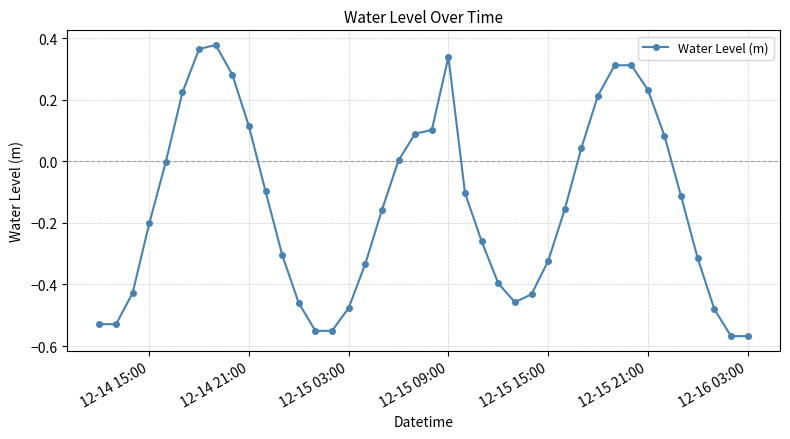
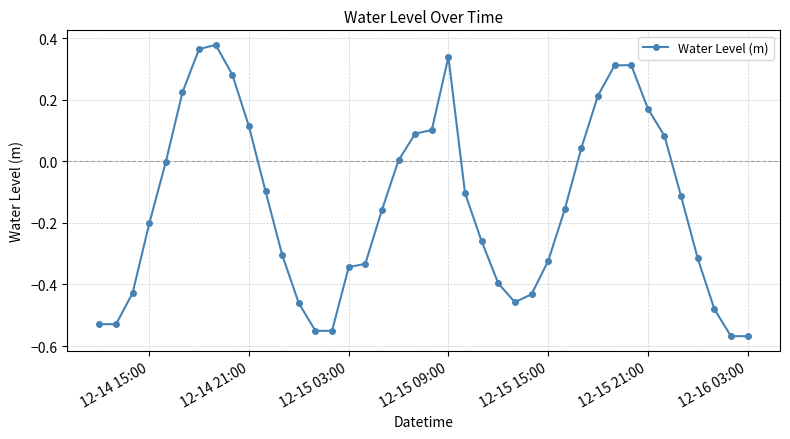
12-15 03:00: -0.48 -> -0.34
12-15 21:00: 0.23 -> 0.17
